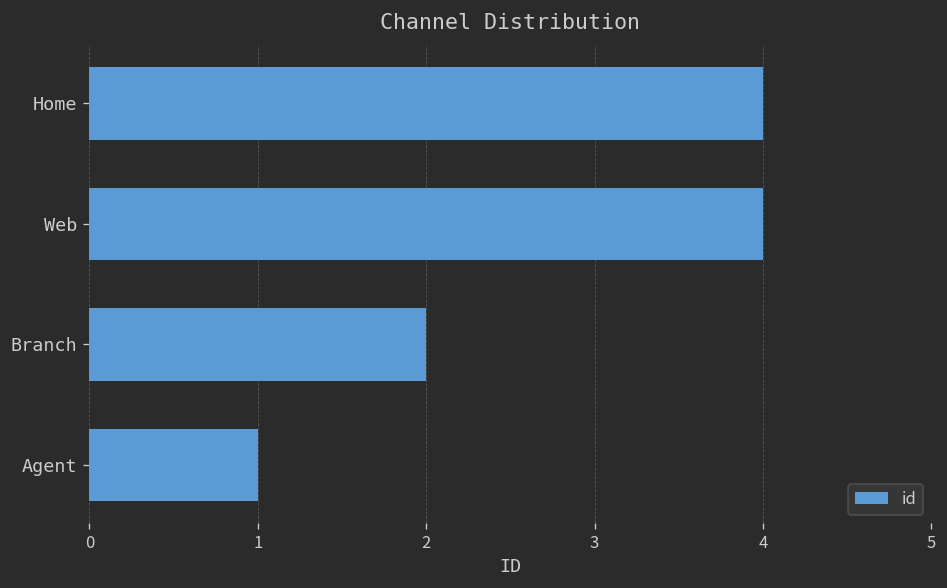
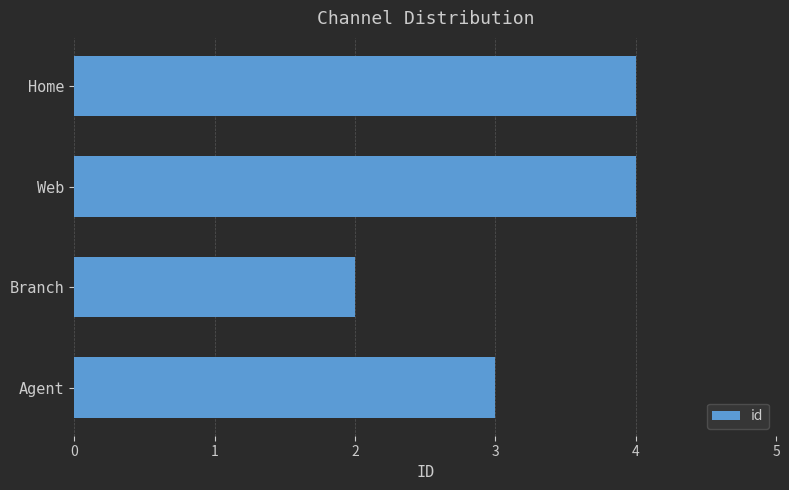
Agent: 1 -> 3
